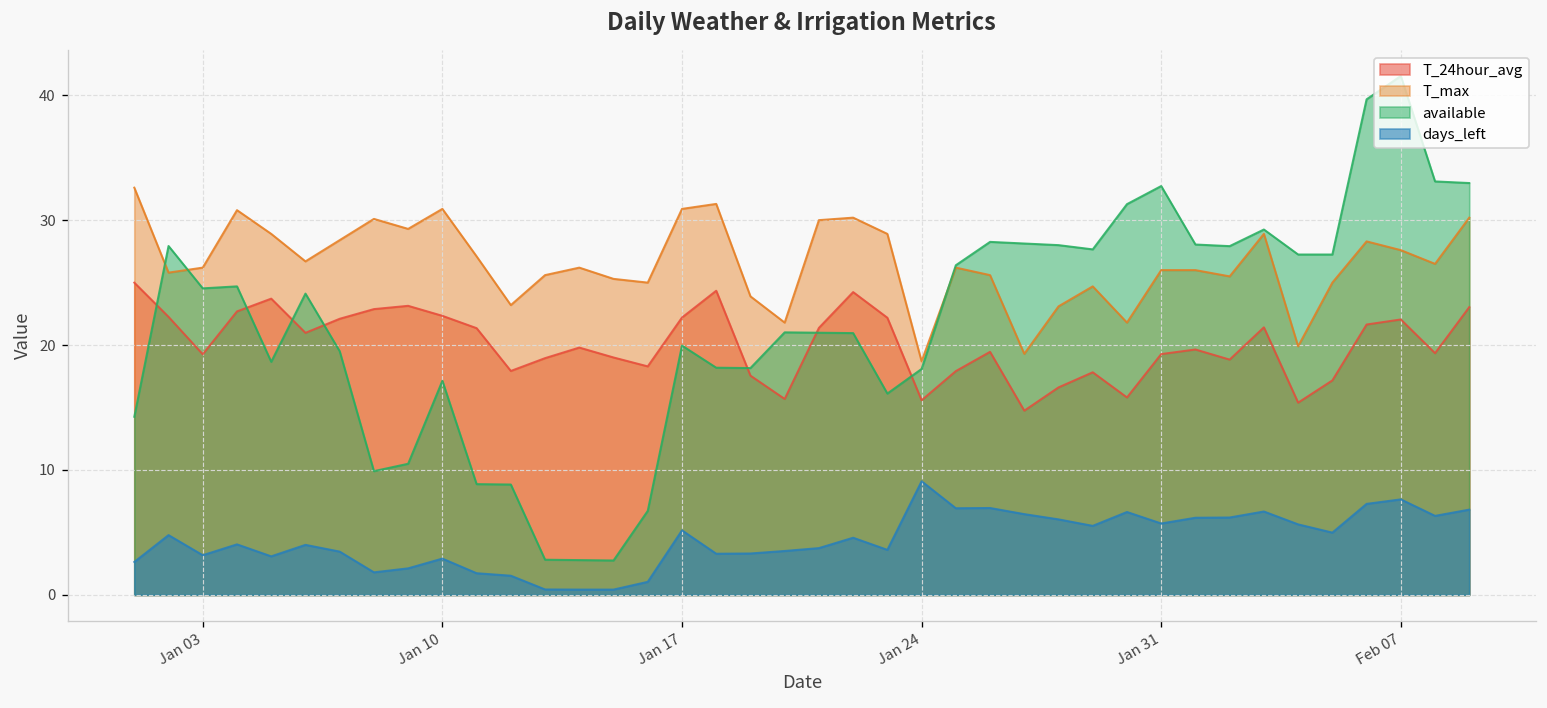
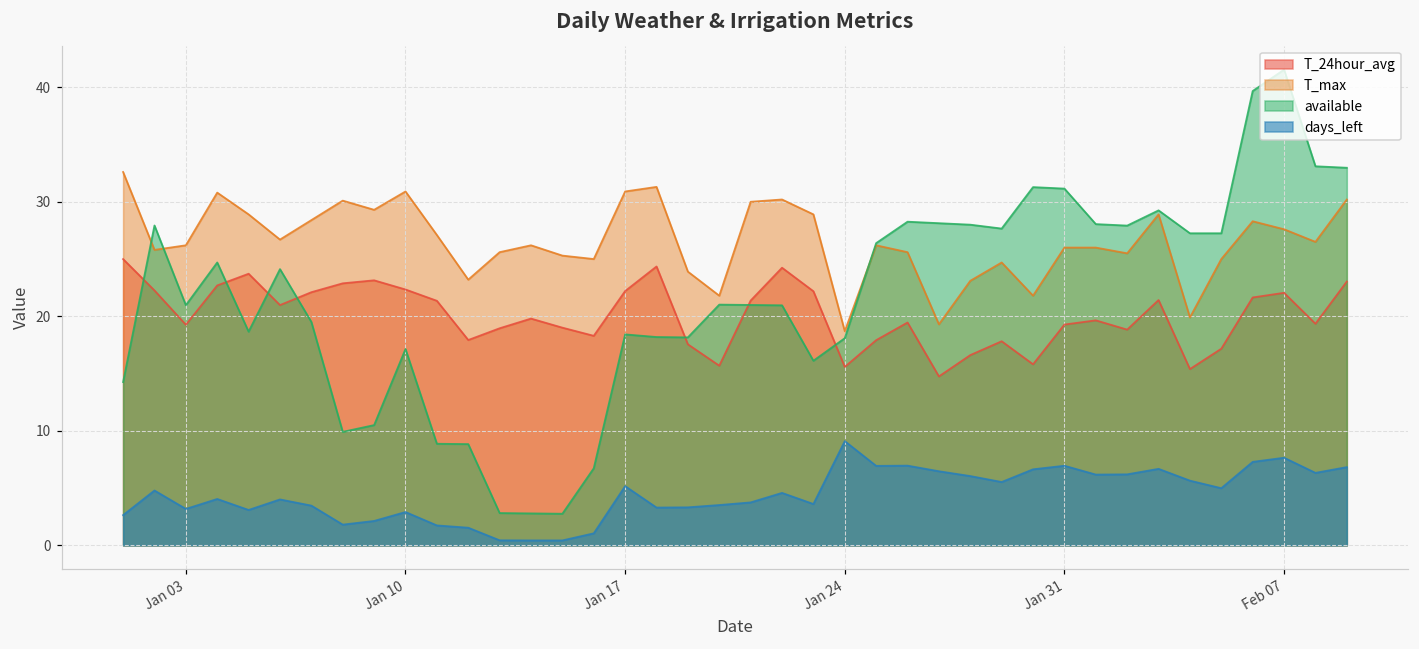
available, Jan 03: 24.5 -> 21.0
available, Jan 17: 20.0 -> 18.4
available, Jan 31: 32.7 -> 31.2
days_left, Jan 31: 5.7 -> 7.0
